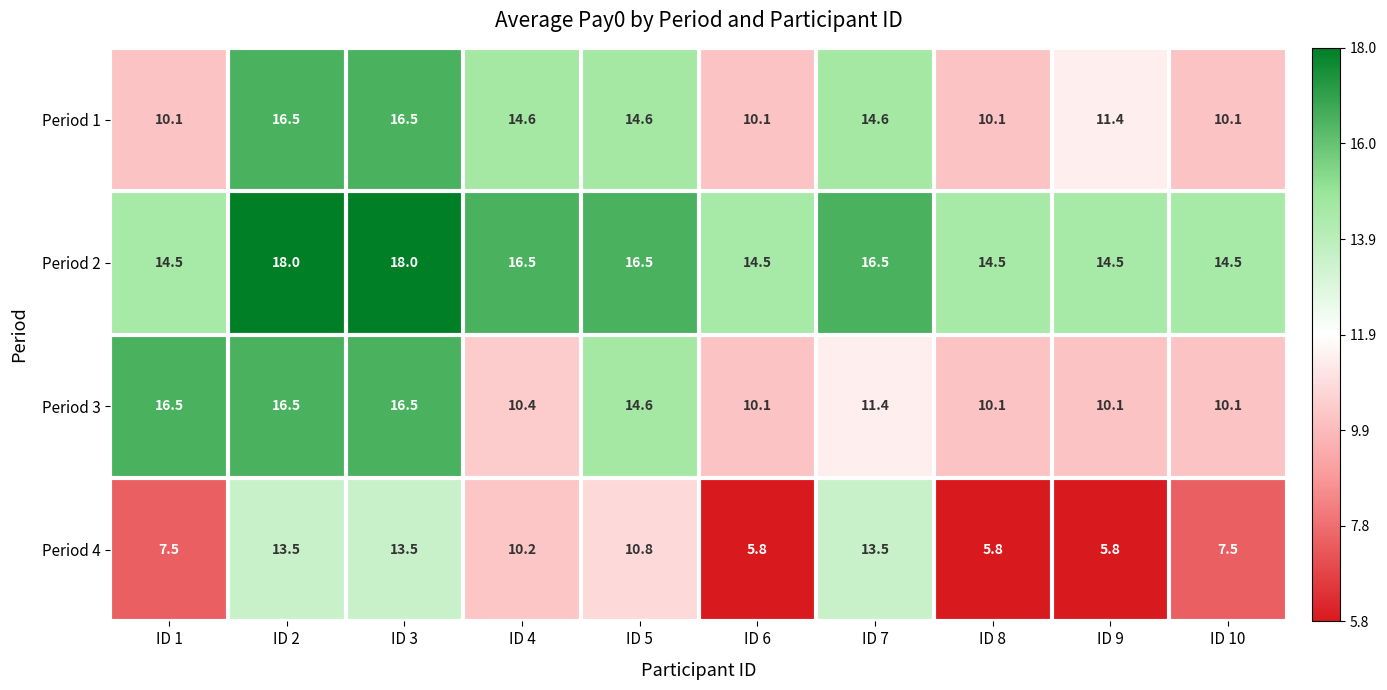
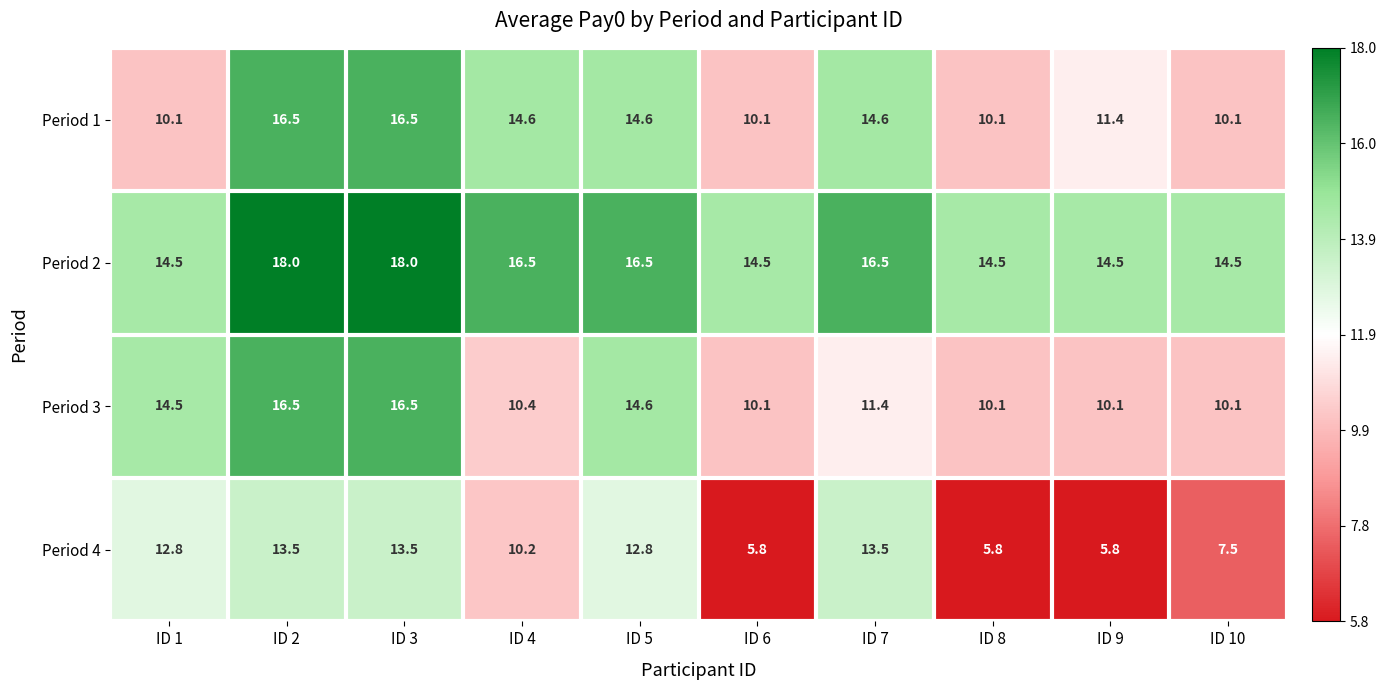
Period 3, ID 1: 16.5 -> 14.5
Period 4, ID 1: 7.5 -> 12.8
Period 4, ID 5: 10.8 -> 12.8
